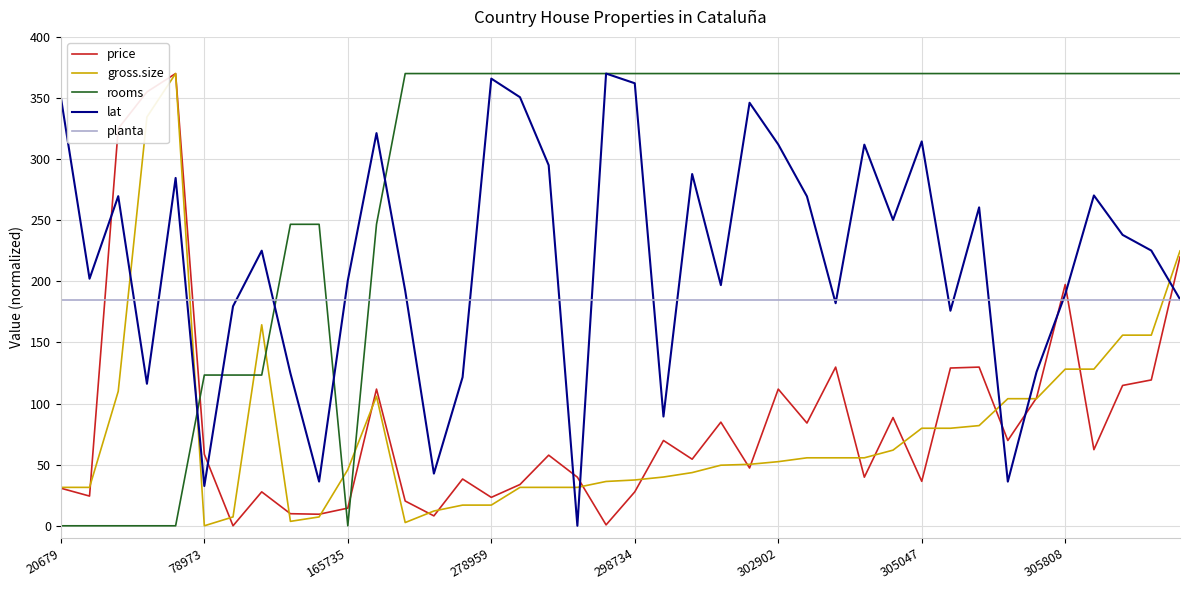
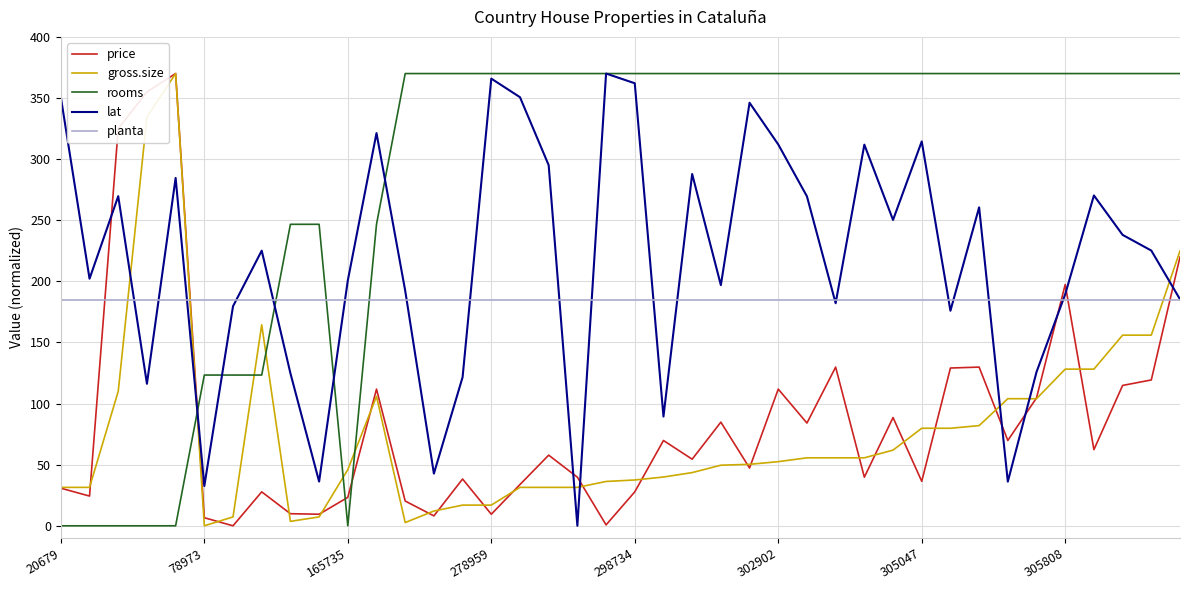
price, 78973: 59 -> 7
price, 165735: 14 -> 23
price, 278959: 23 -> 9
